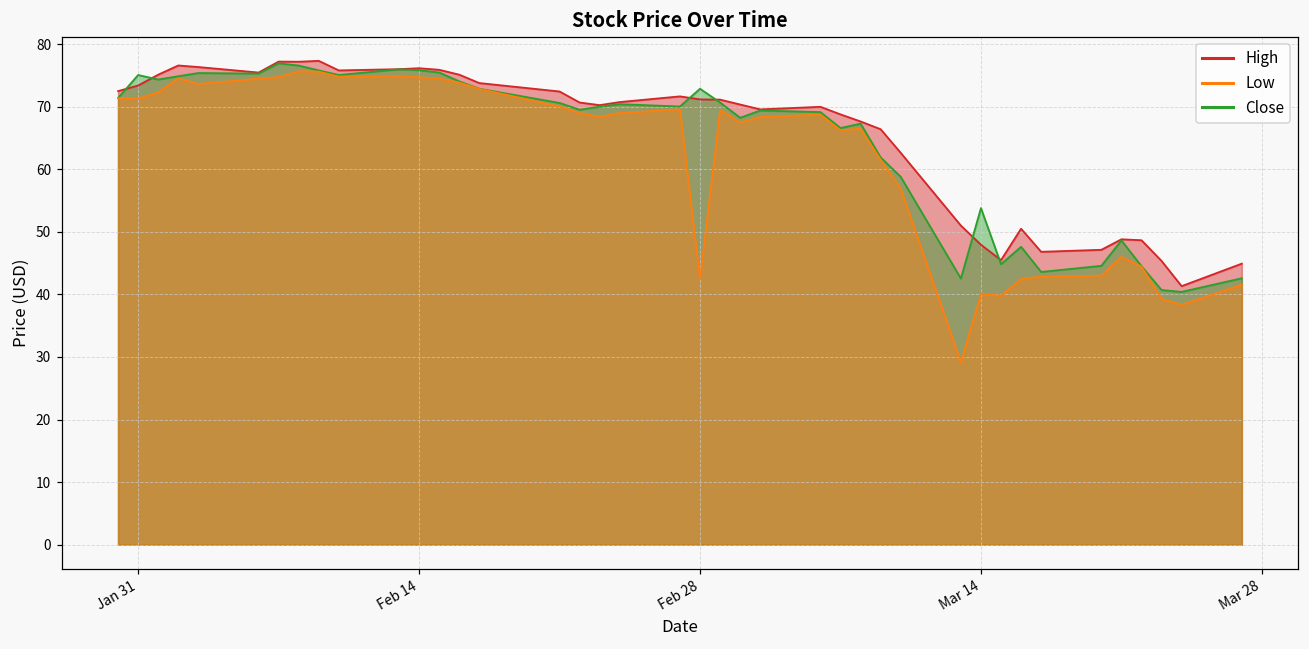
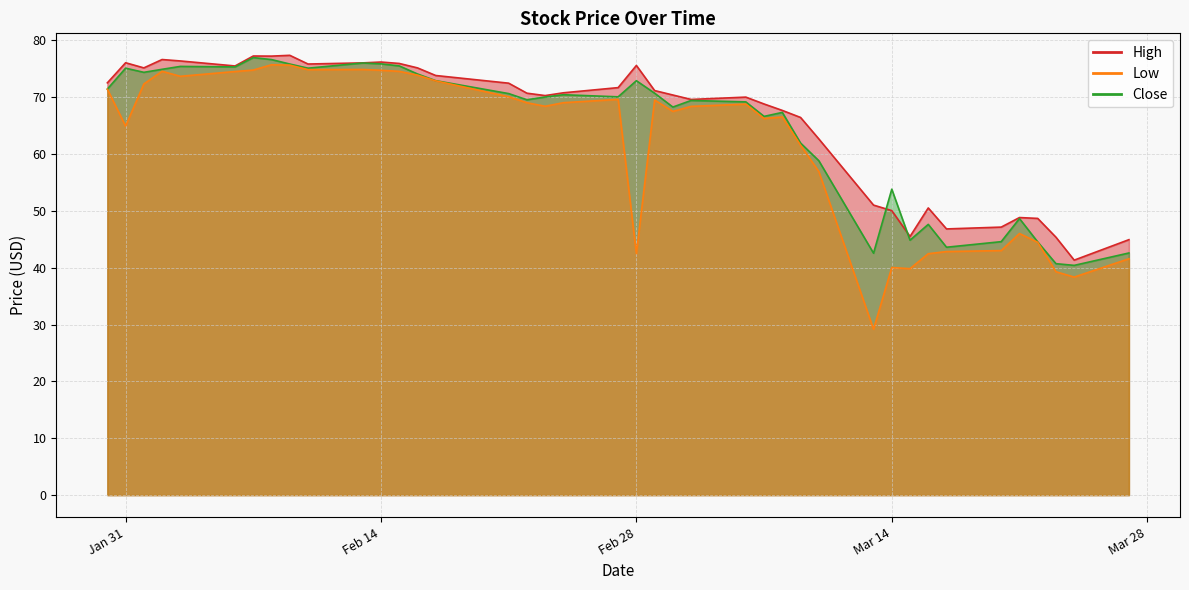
High, Jan 31: 73 -> 76
Low, Jan 31: 71 -> 65
High, Feb 28: 71 -> 76
High, Mar 14: 48 -> 50
